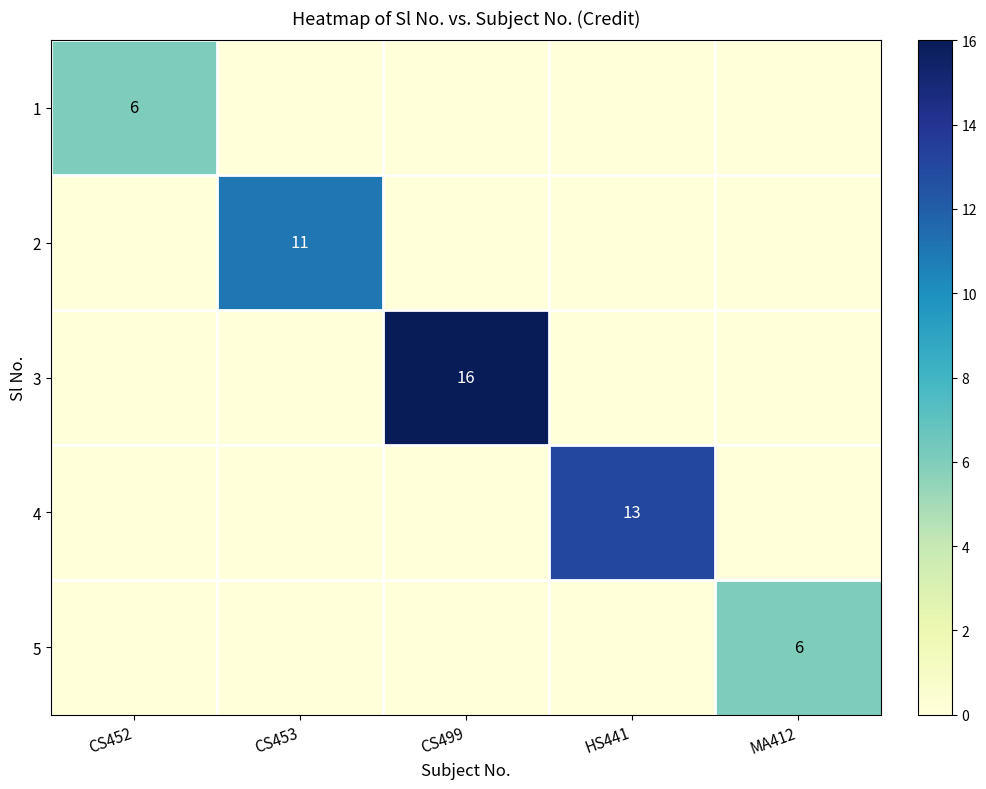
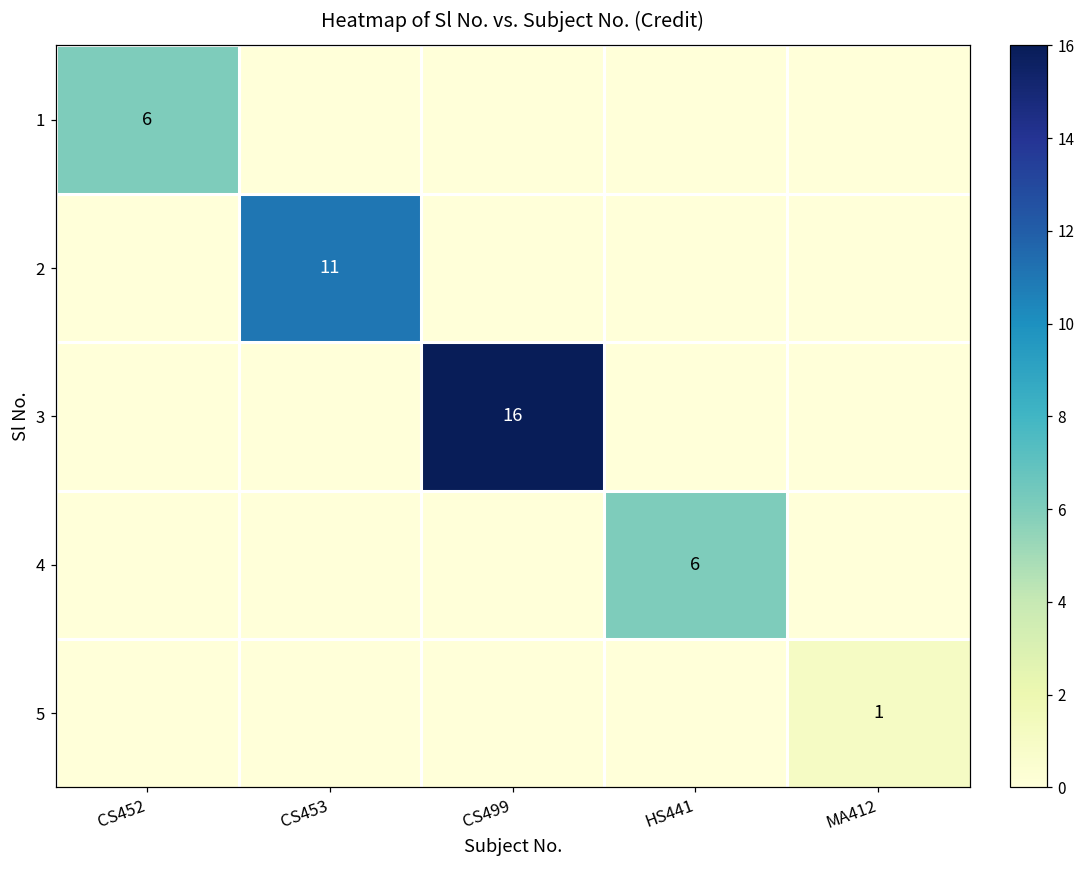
4, HS441: 13 -> 6
5, MA412: 6 -> 1
